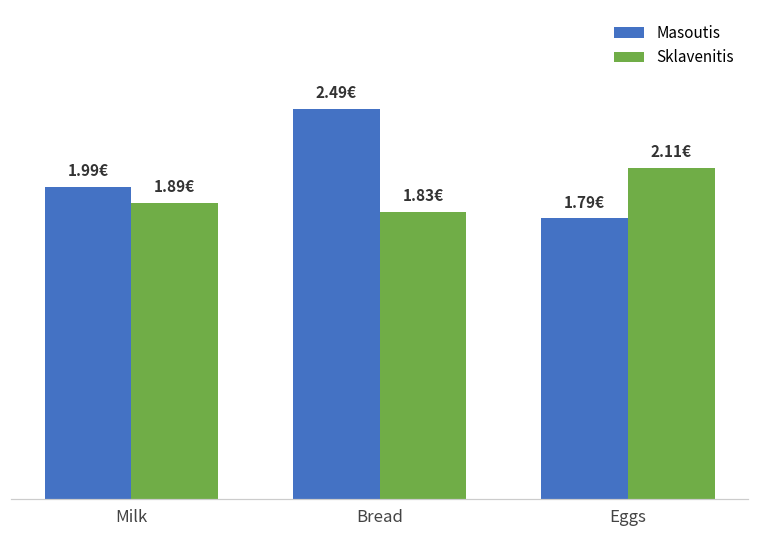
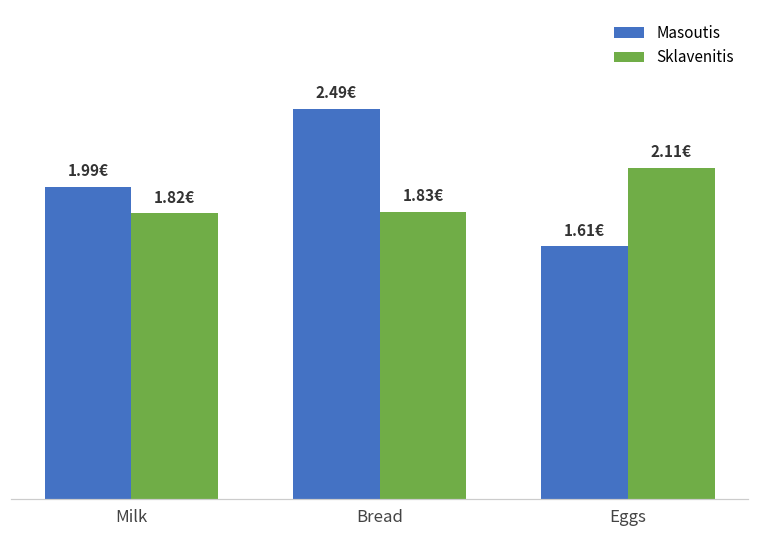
Sklavenitis, Milk: 1.89€ -> 1.82€
Masoutis, Eggs: 1.79€ -> 1.61€
